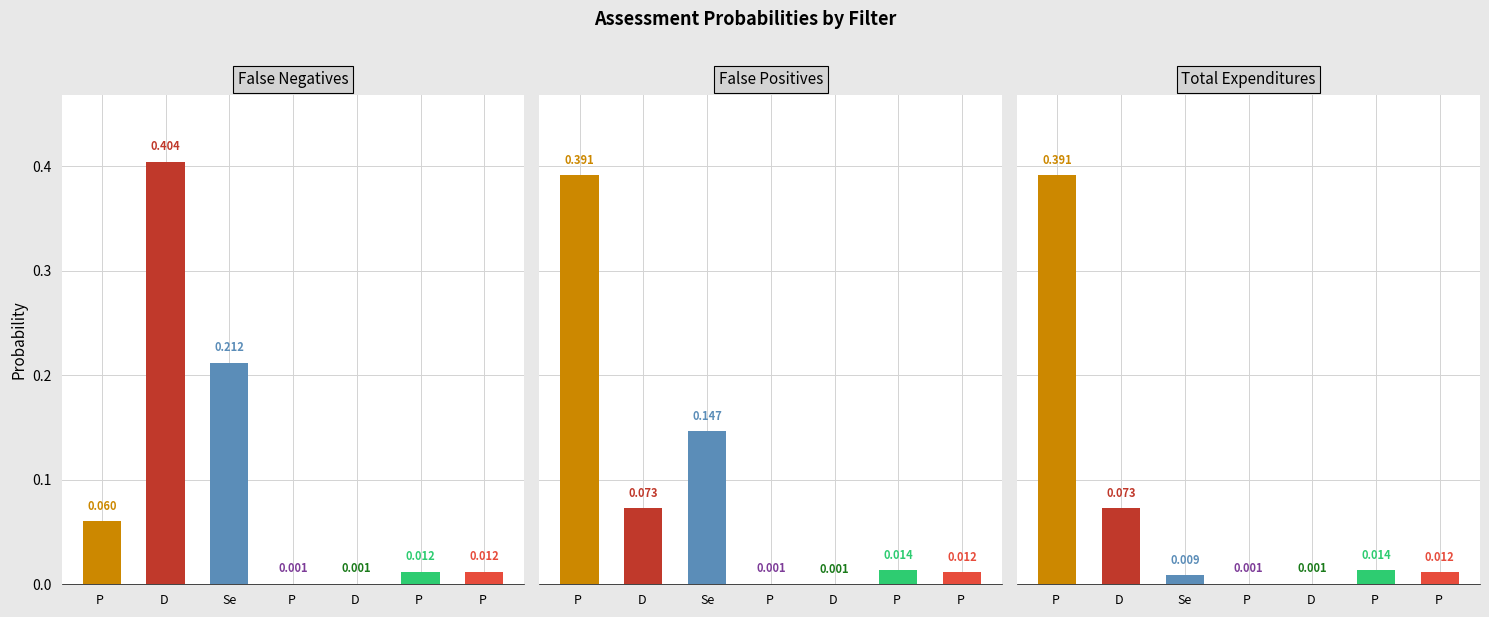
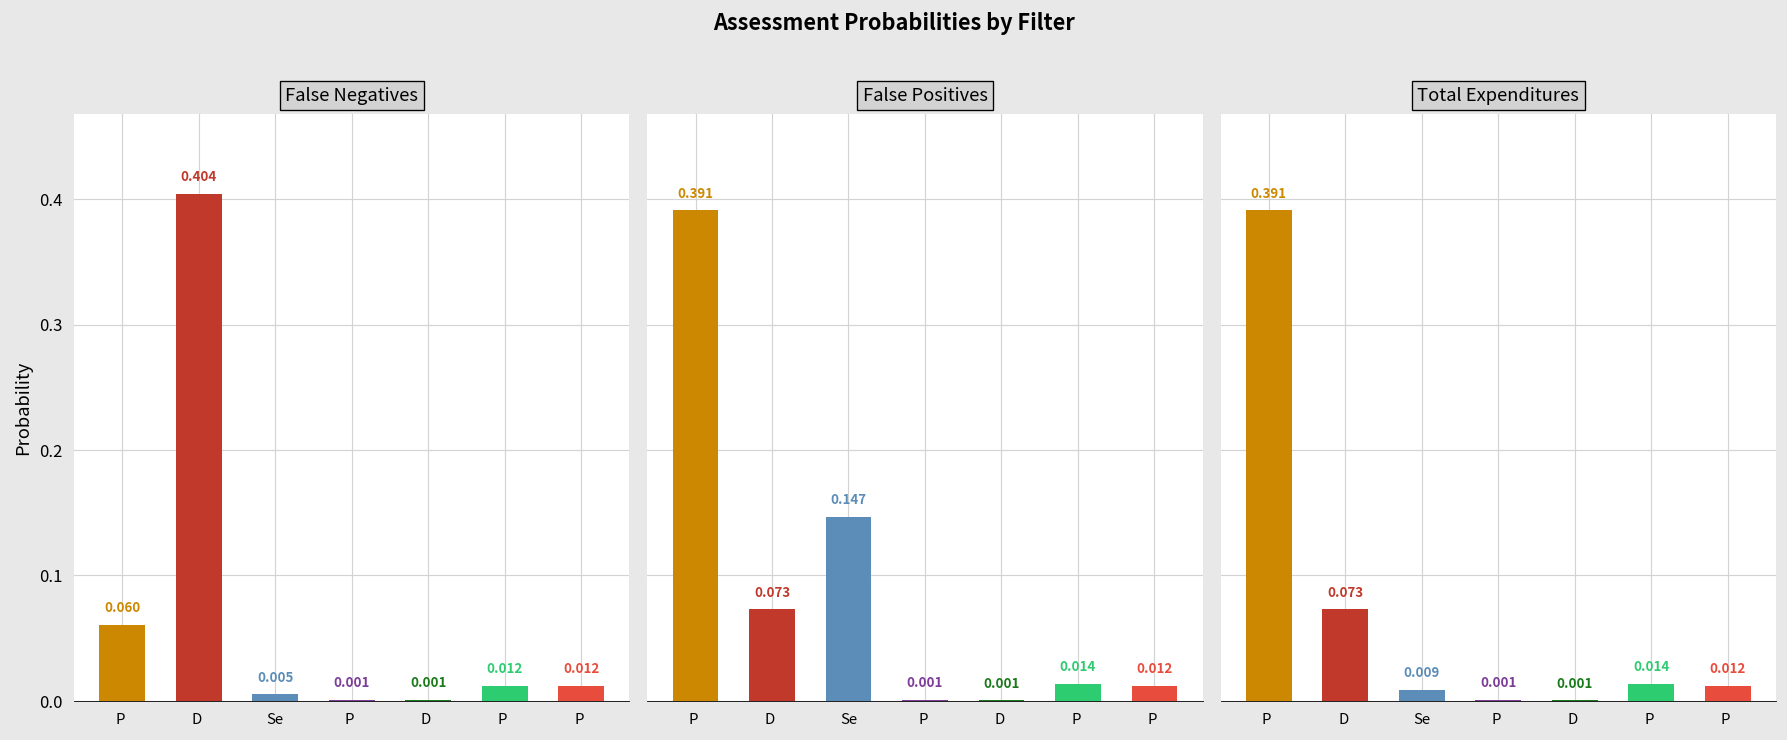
False Negatives, Se: 0.212 -> 0.005
